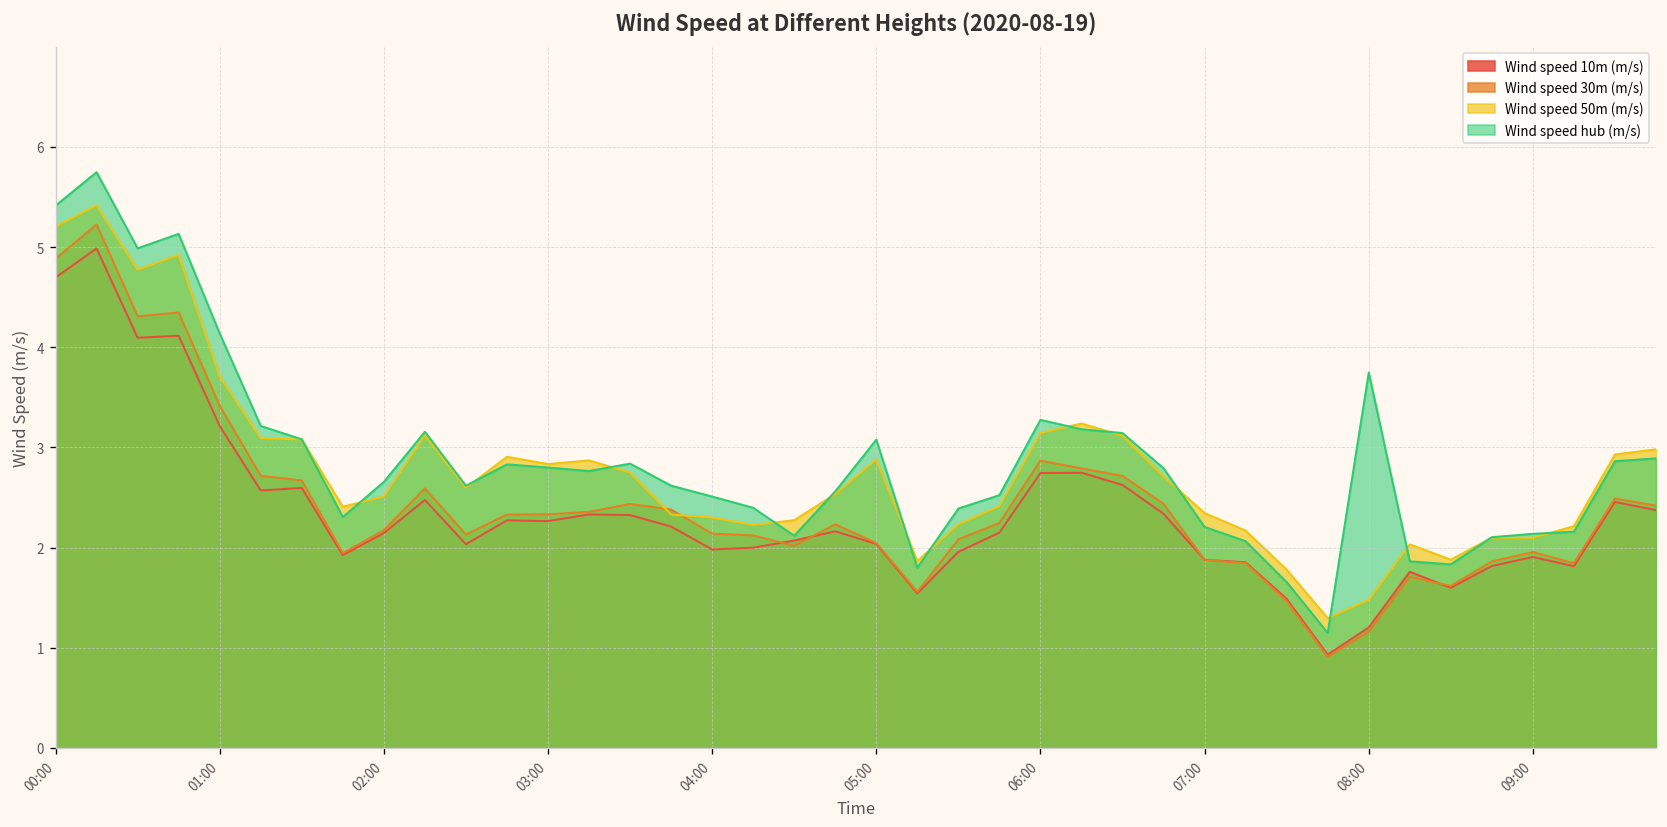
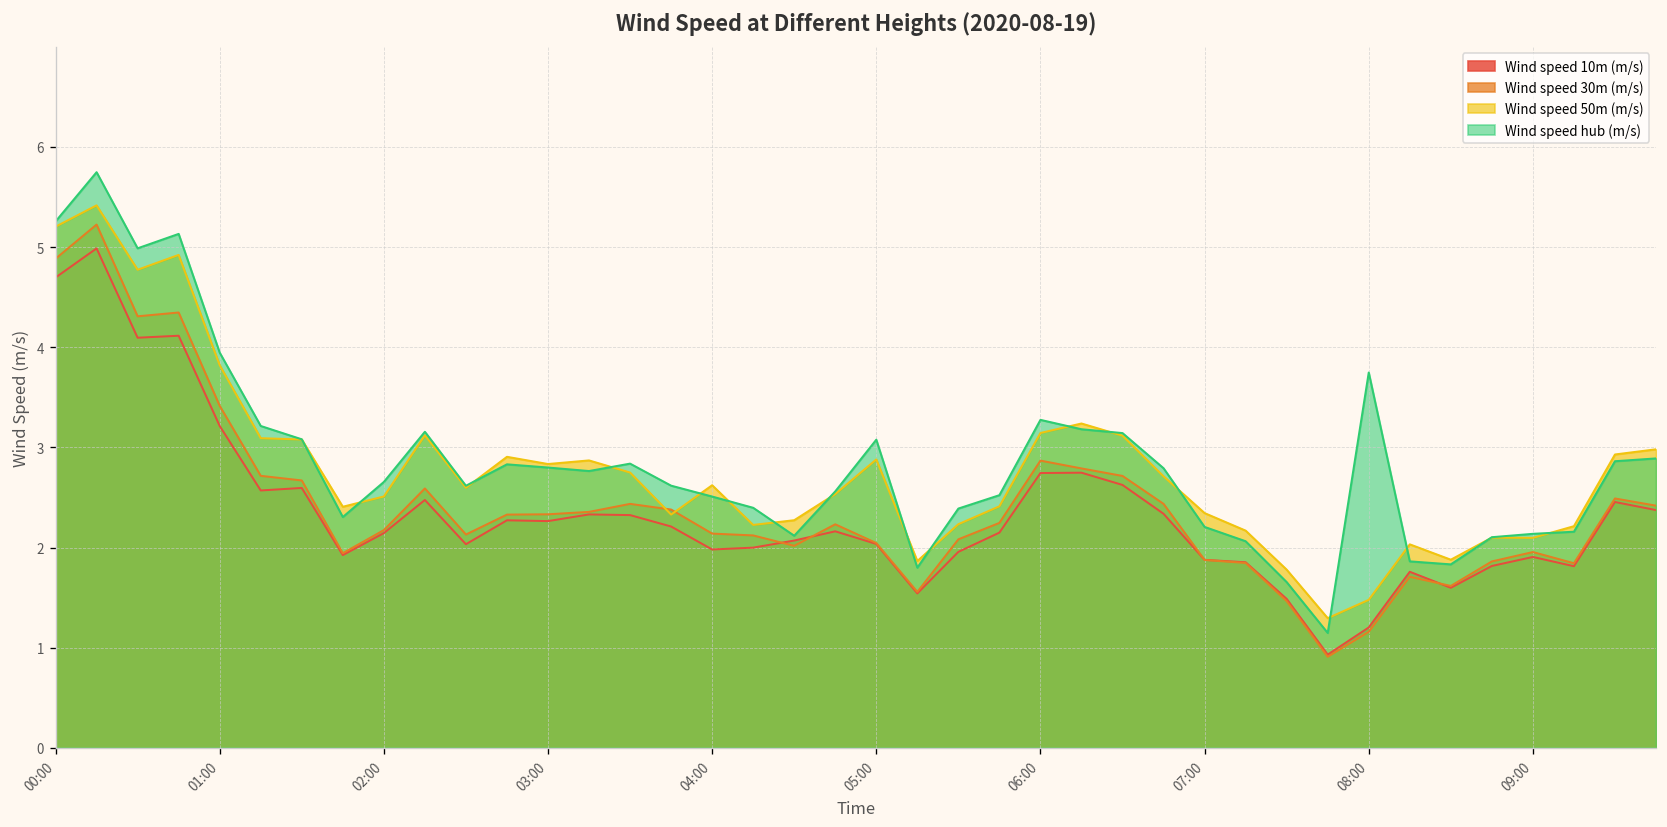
Wind speed hub (m/s), 00:00: 5.4 -> 5.3
Wind speed 50m (m/s), 01:00: 3.7 -> 3.8
Wind speed hub (m/s), 01:00: 4.1 -> 3.9
Wind speed 50m (m/s), 04:00: 2.3 -> 2.6
